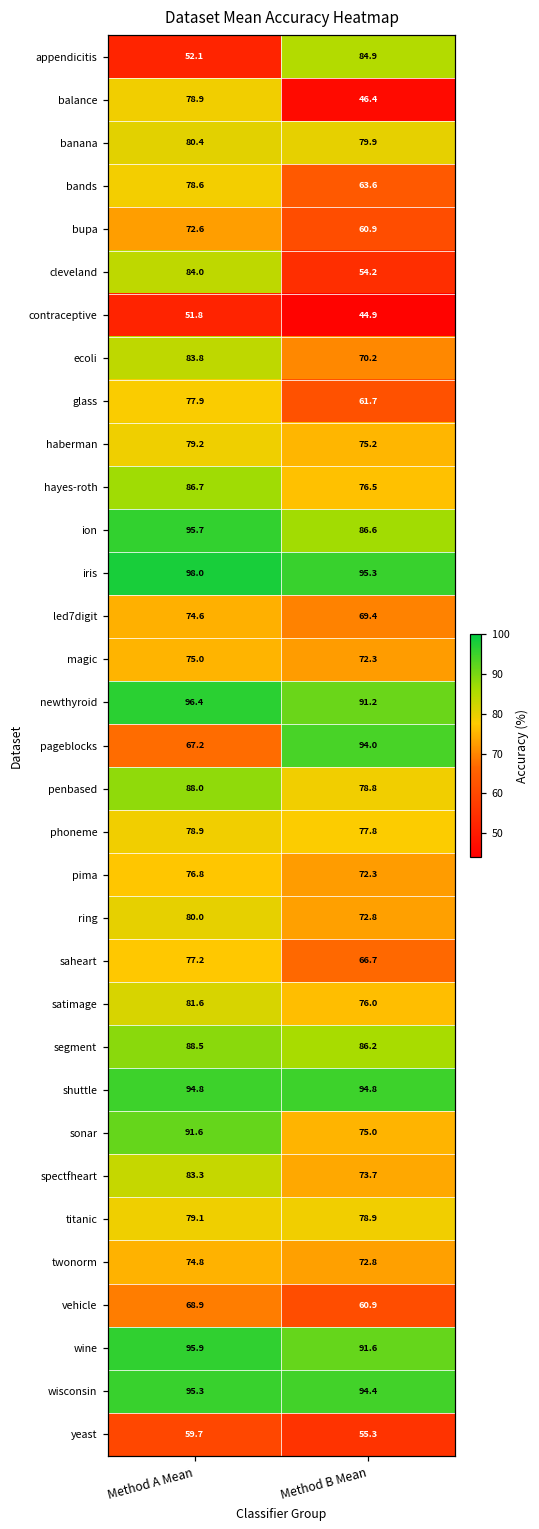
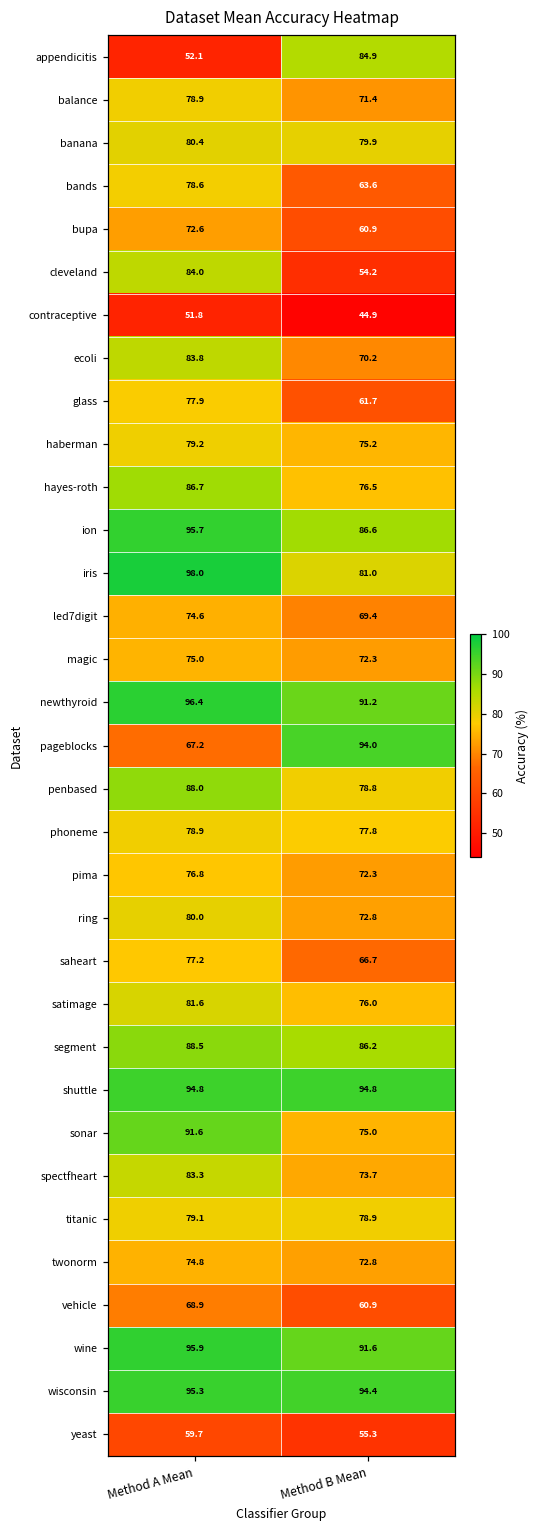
balance, Method B Mean: 46.4 -> 71.4
iris, Method B Mean: 95.3 -> 81.0
